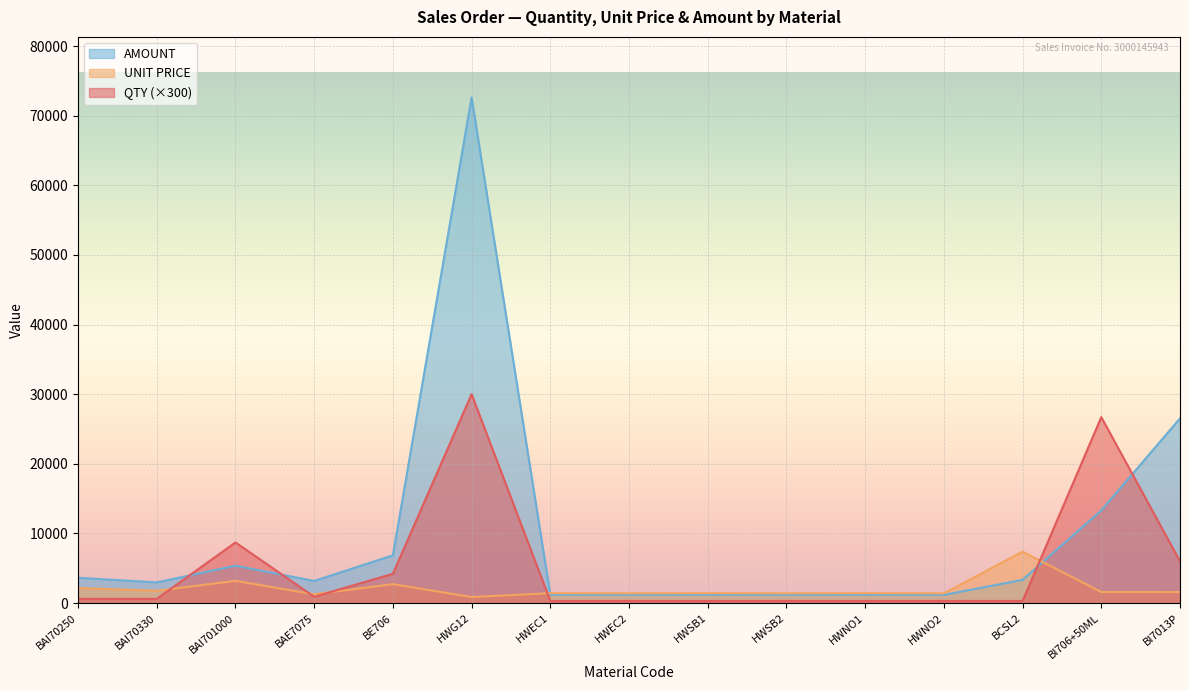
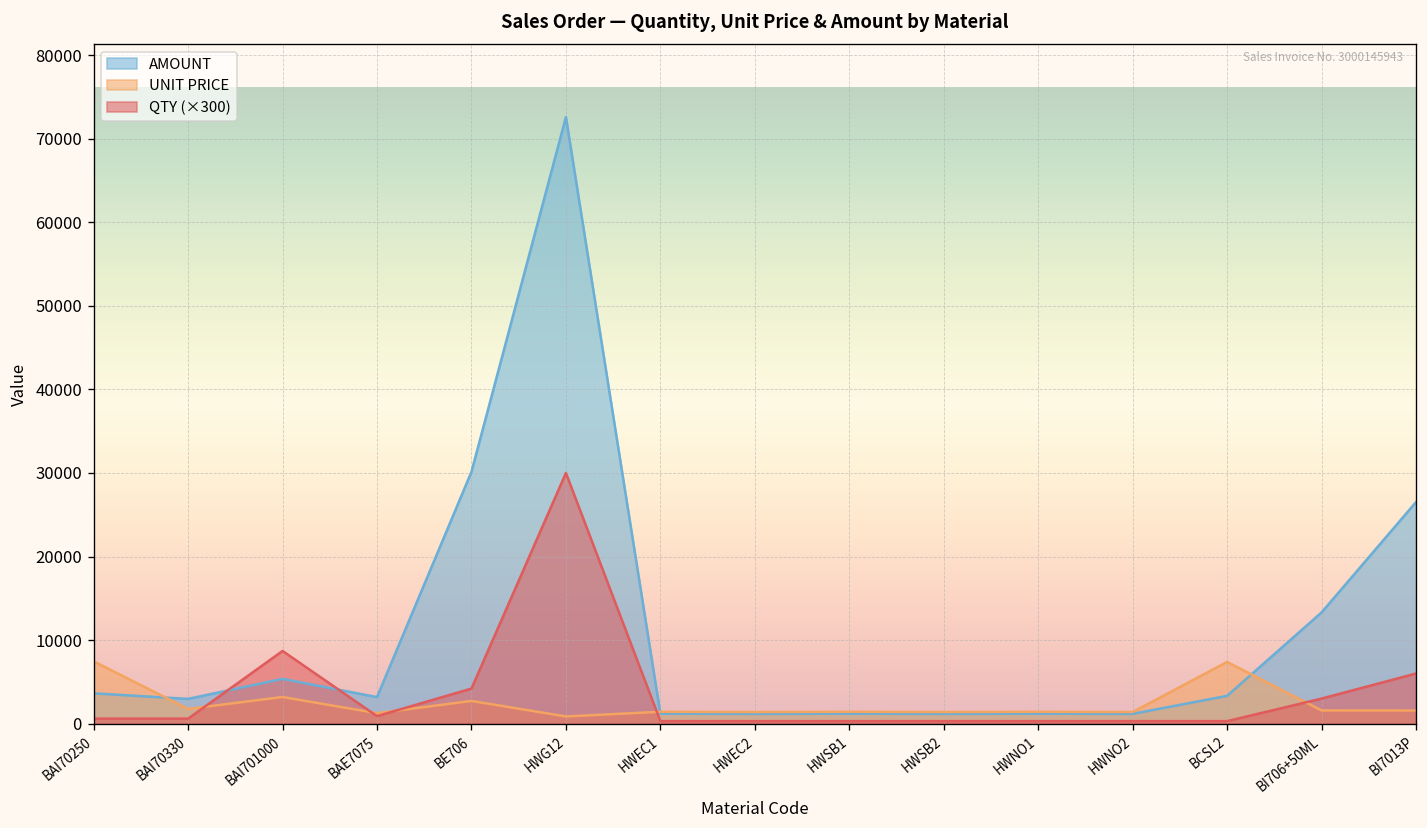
UNIT PRICE, BAI70250: 2000 -> 7000
AMOUNT, BE706: 7000 -> 30000
QTY (×300), BI706+50ML: 27000 -> 3000
